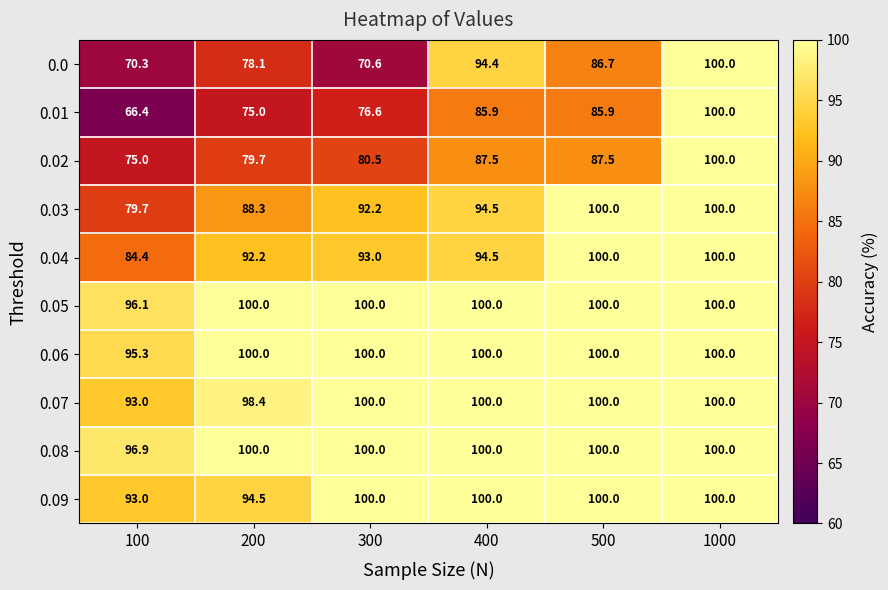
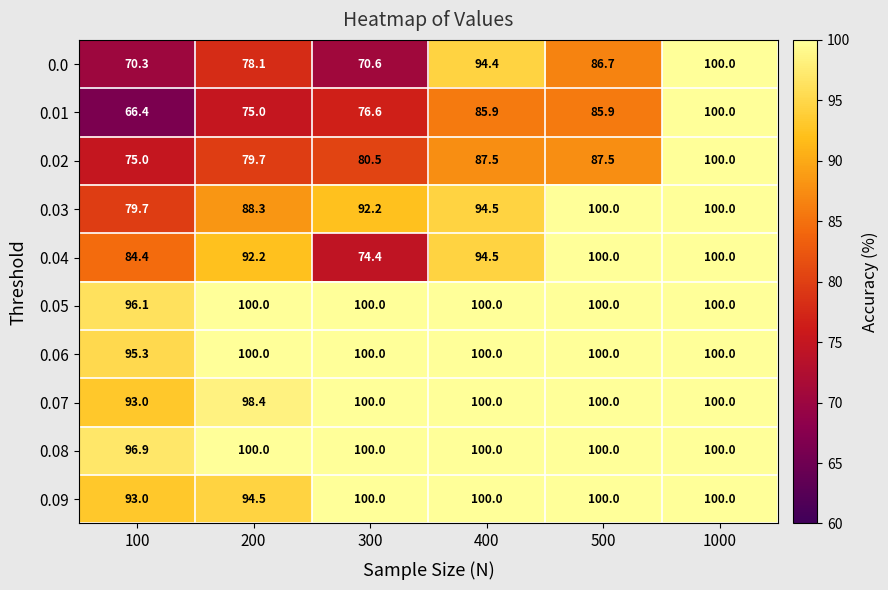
0.04, 300: 93.0 -> 74.4
